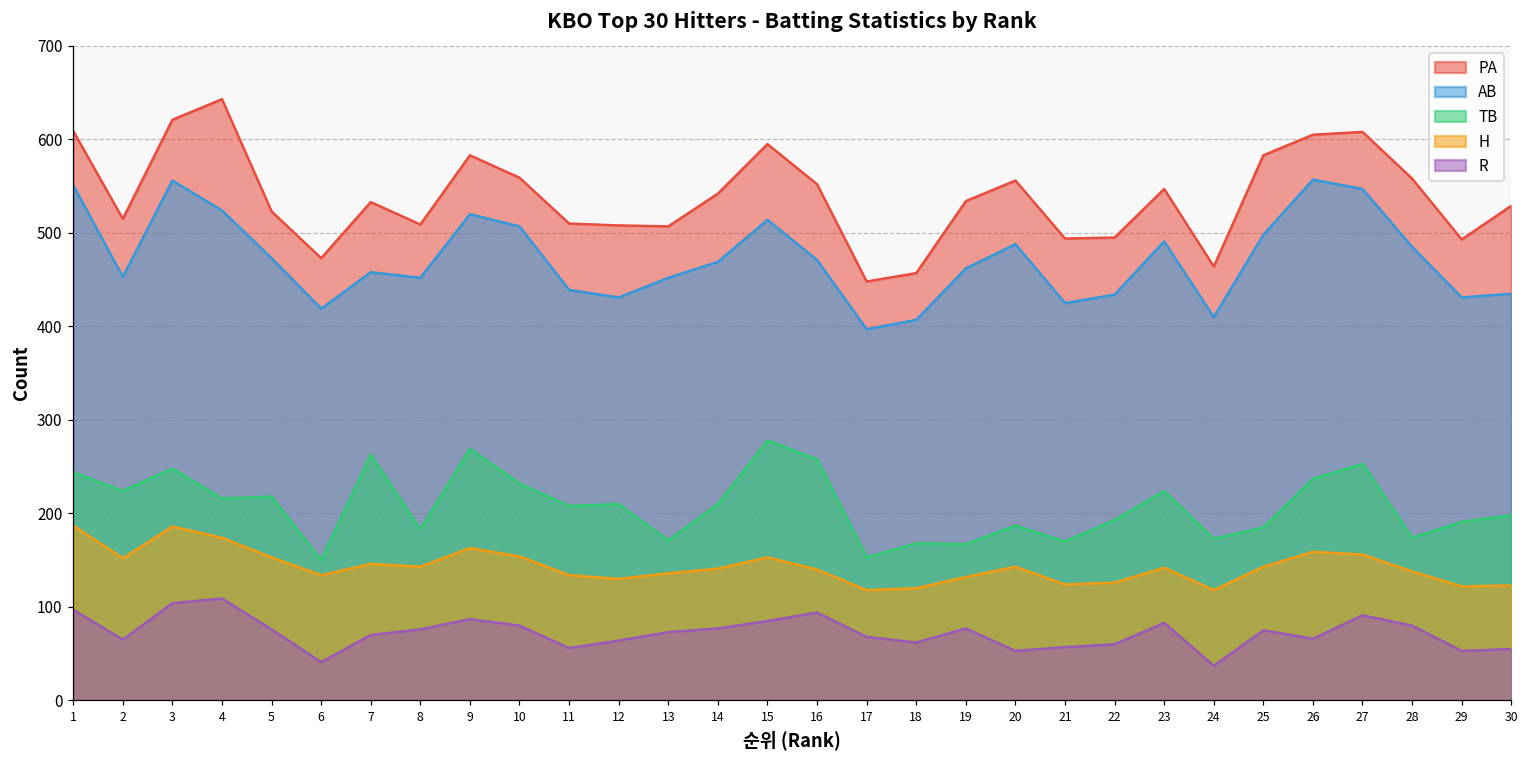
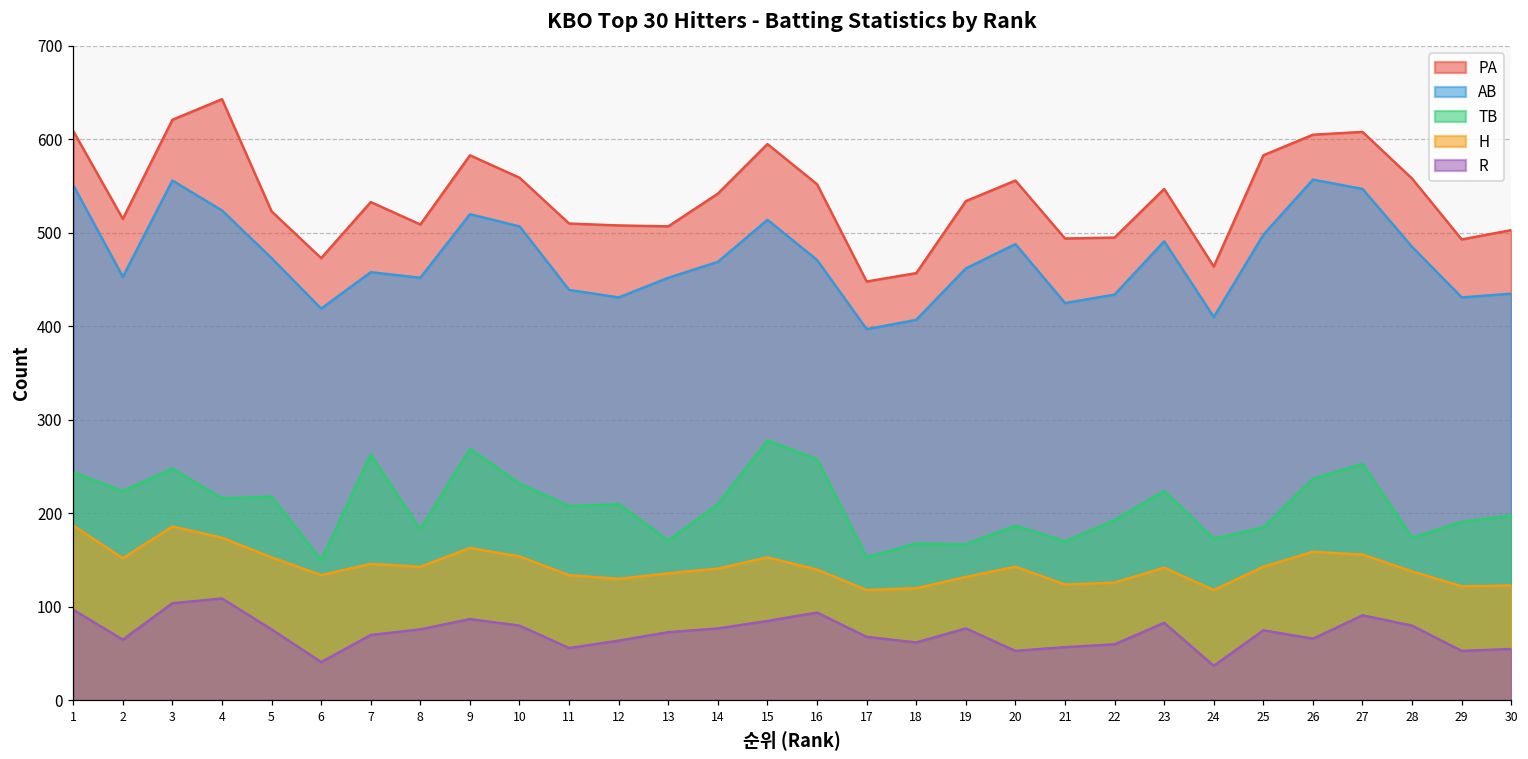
PA, 30: 530 -> 500
